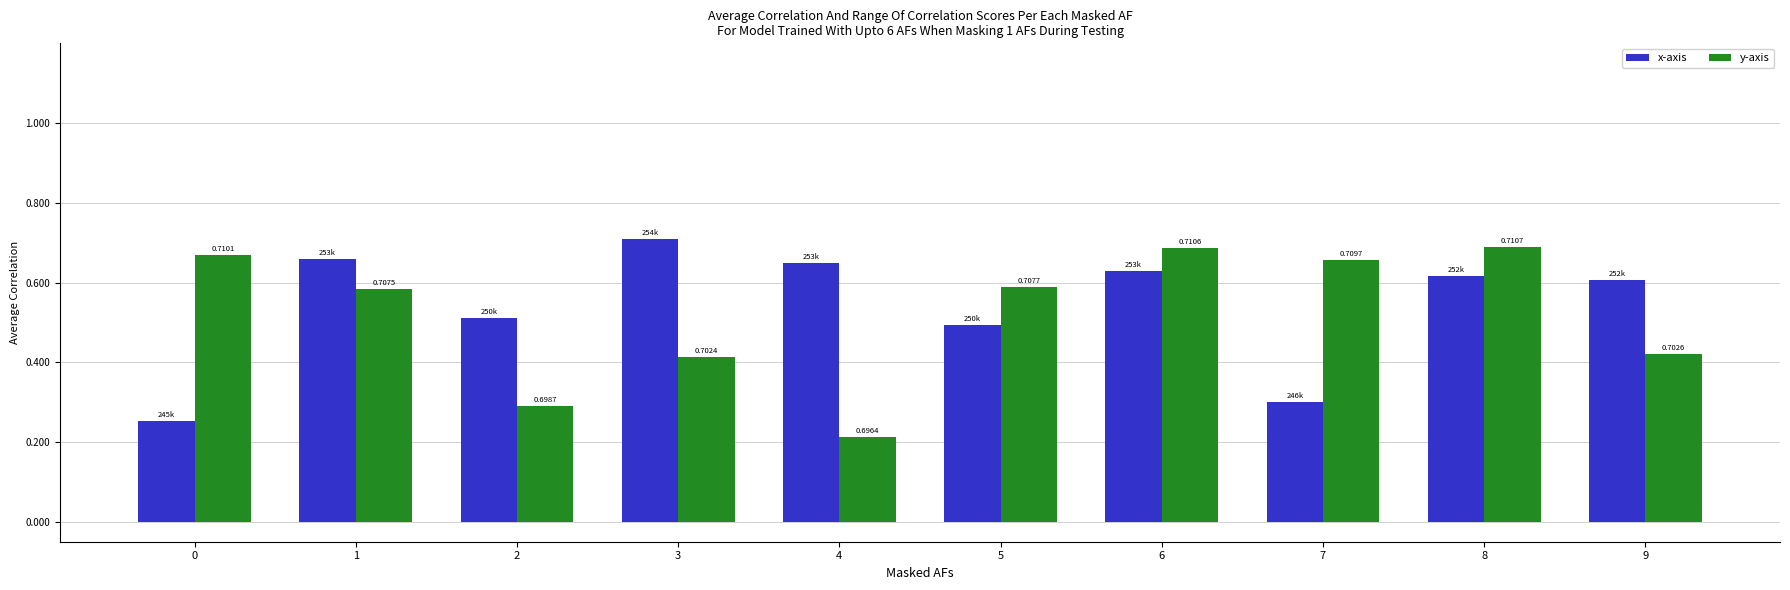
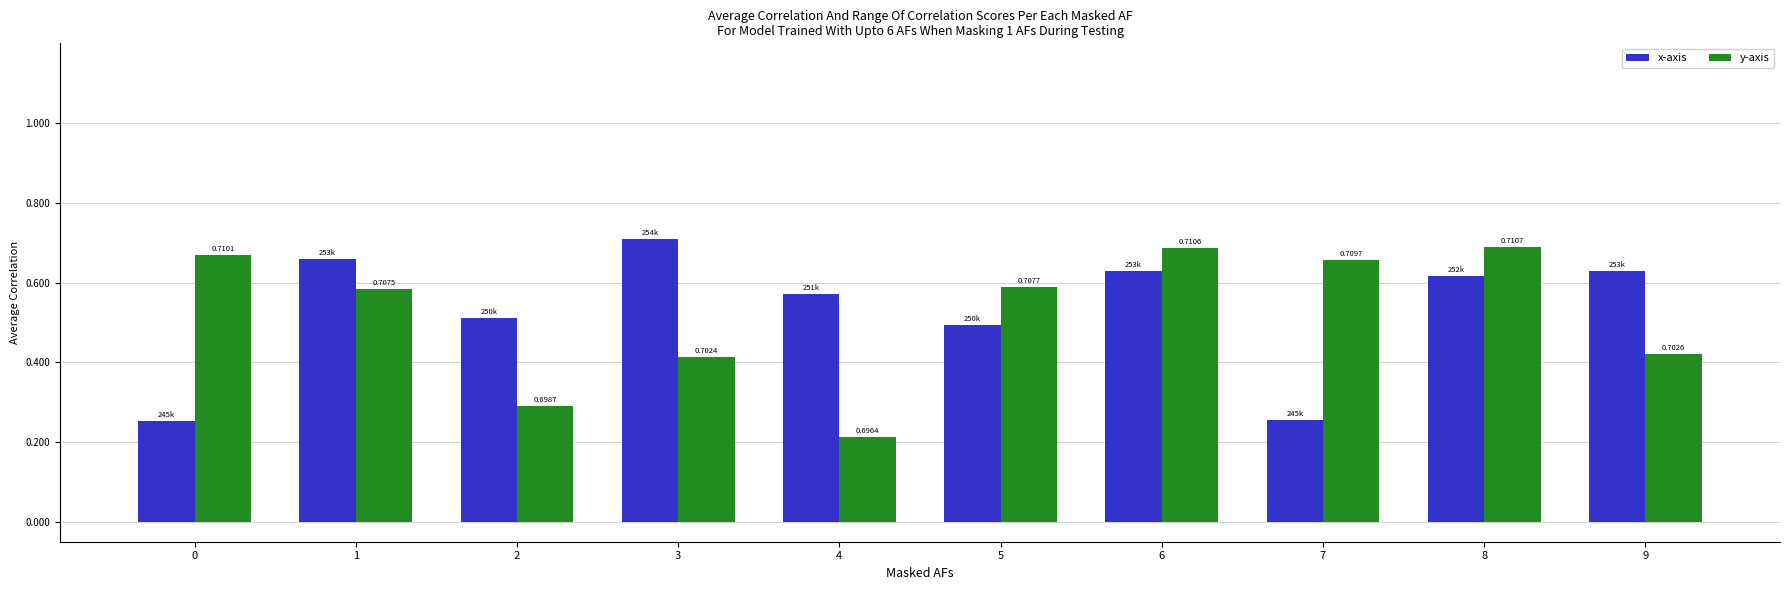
x-axis, 4: 253k -> 251k
x-axis, 7: 246k -> 245k
x-axis, 9: 252k -> 253k
